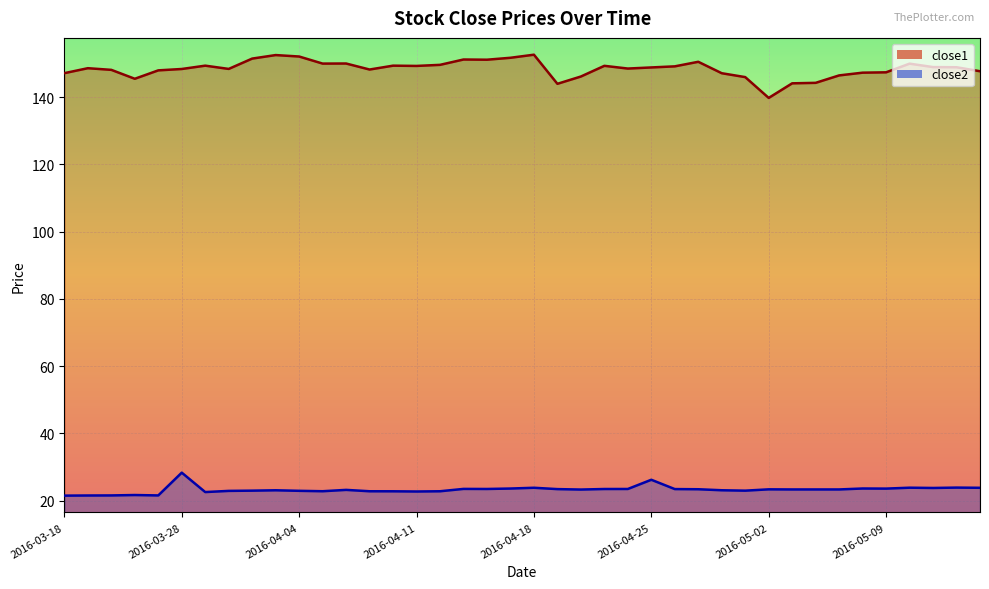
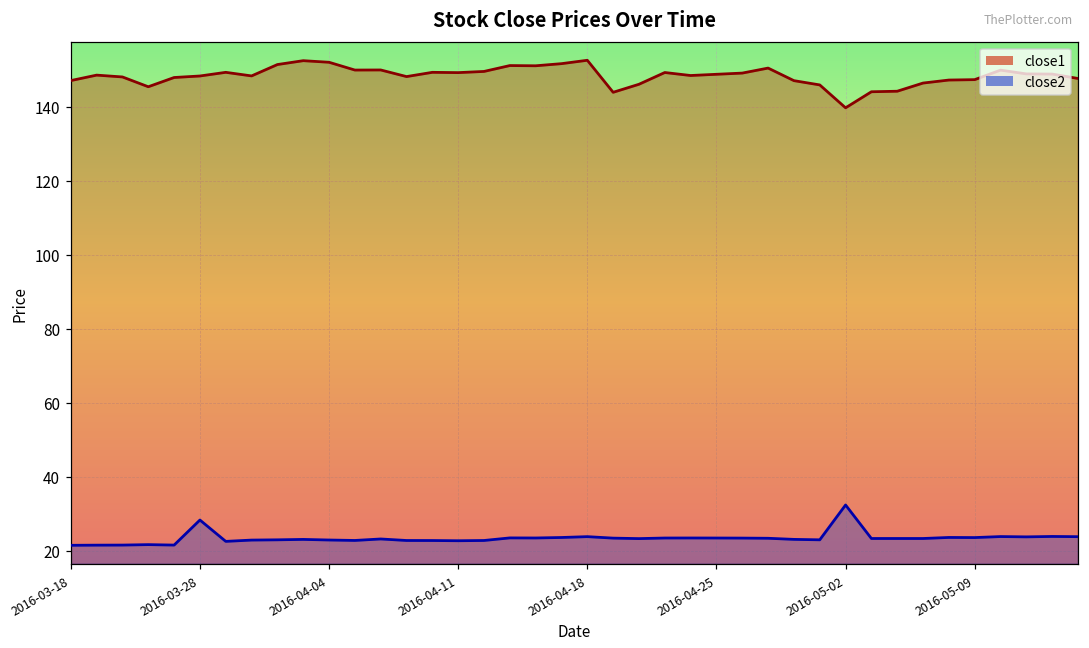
close2, 2016-04-25: 26 -> 23
close2, 2016-05-02: 23 -> 32
